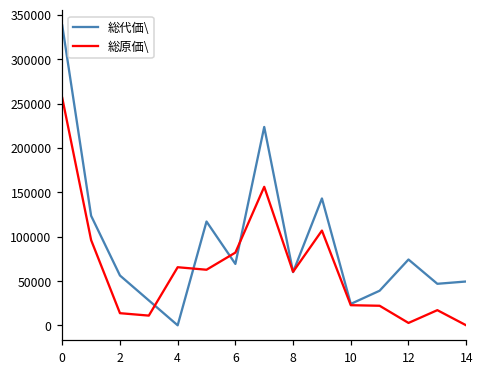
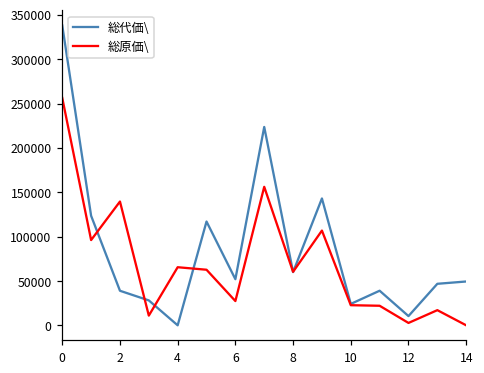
総代価\, 2: 60000 -> 40000
総原価\, 2: 10000 -> 140000
総代価\, 6: 70000 -> 50000
総原価\, 6: 80000 -> 30000
総代価\, 12: 70000 -> 10000
